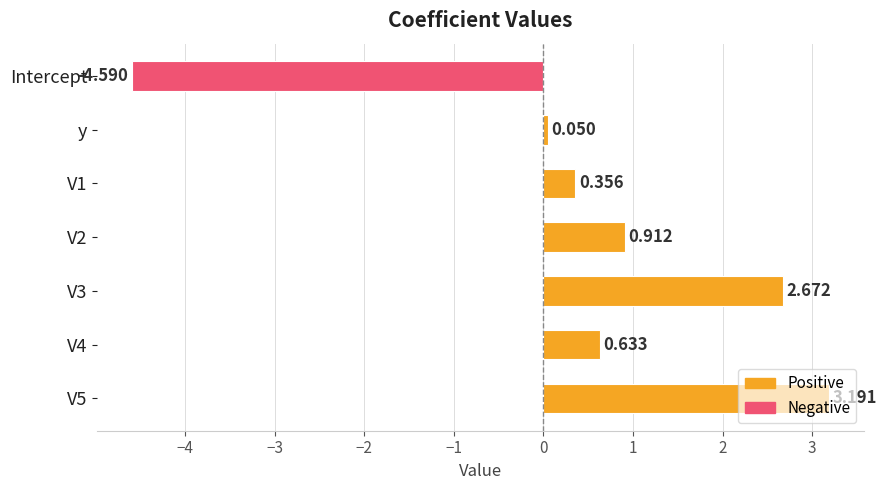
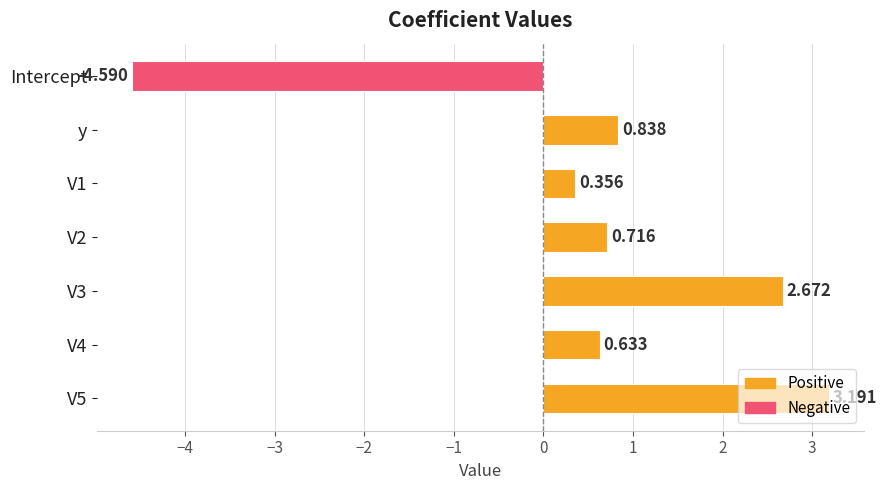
y: 0.050 -> 0.838
V2: 0.912 -> 0.716
